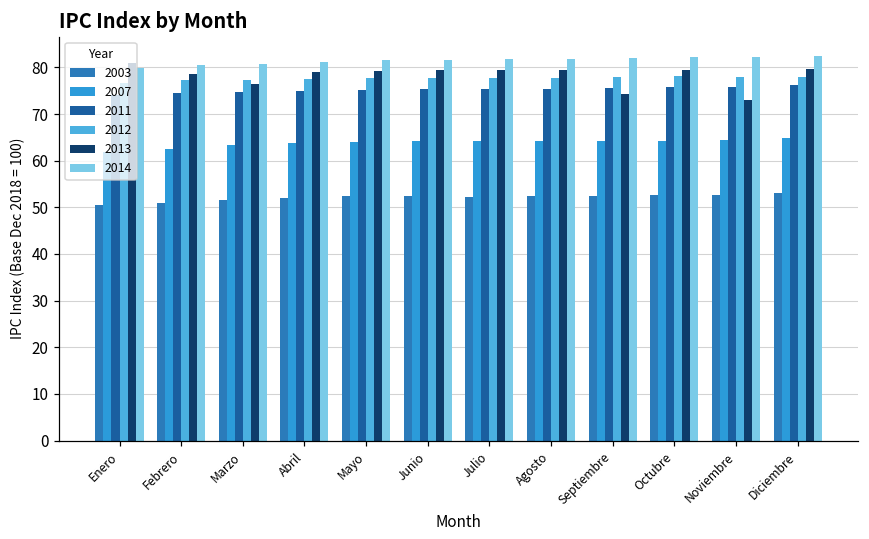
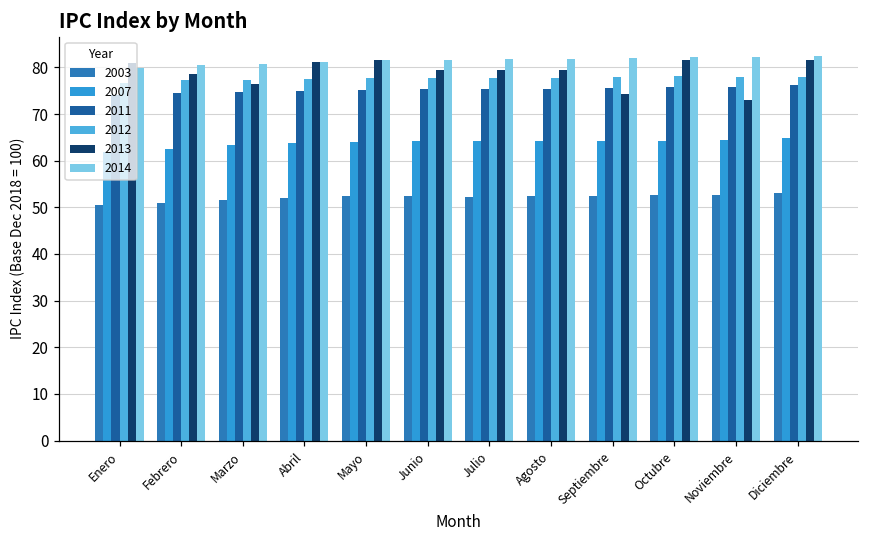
2013, Abril: 79 -> 81
2013, Mayo: 79 -> 82
2013, Octubre: 80 -> 81
2013, Diciembre: 80 -> 82
